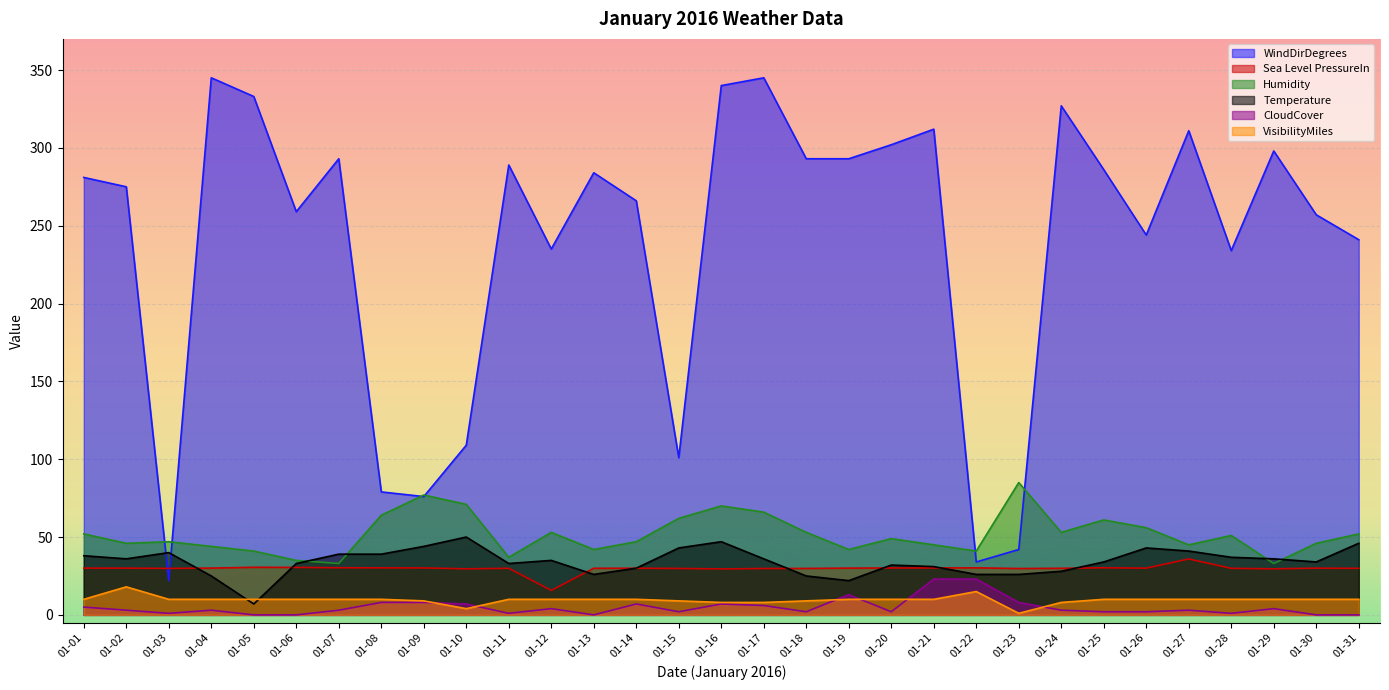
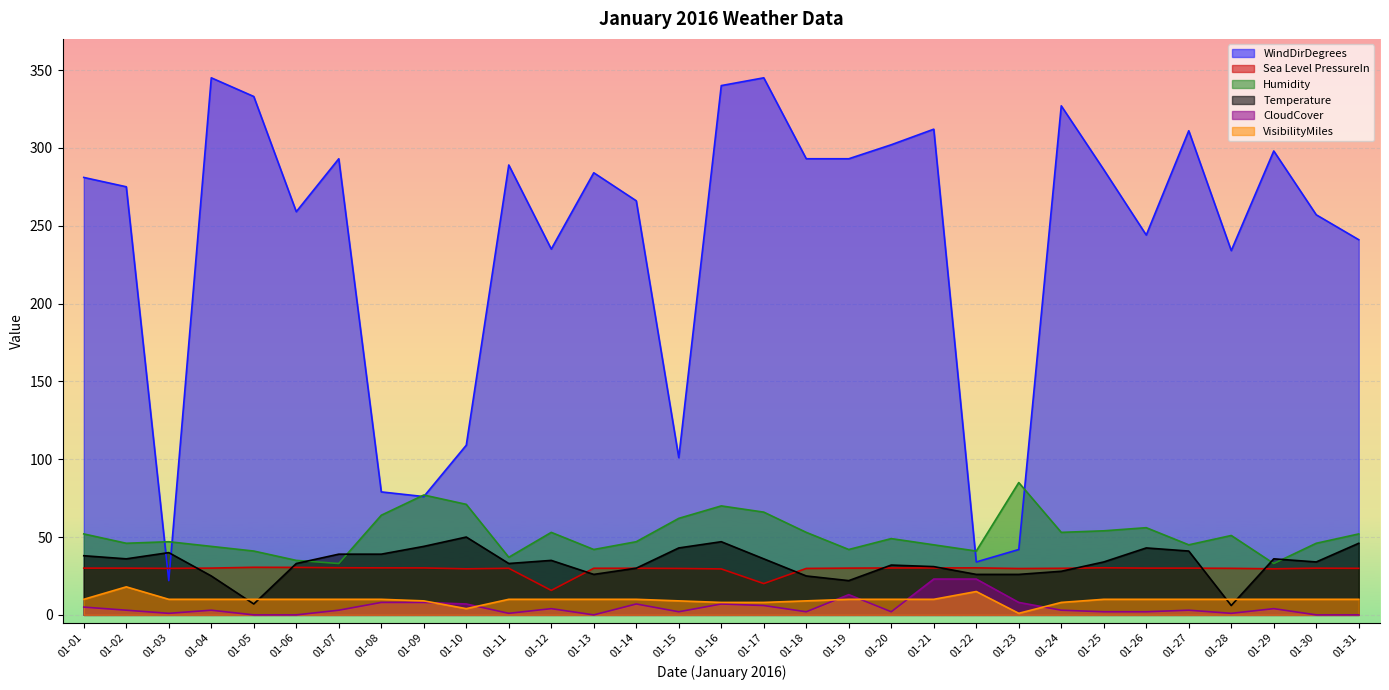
Sea Level PressureIn, 01-17: 30 -> 20
Humidity, 01-25: 61 -> 54
Sea Level PressureIn, 01-27: 36 -> 30
Temperature, 01-28: 37 -> 6
